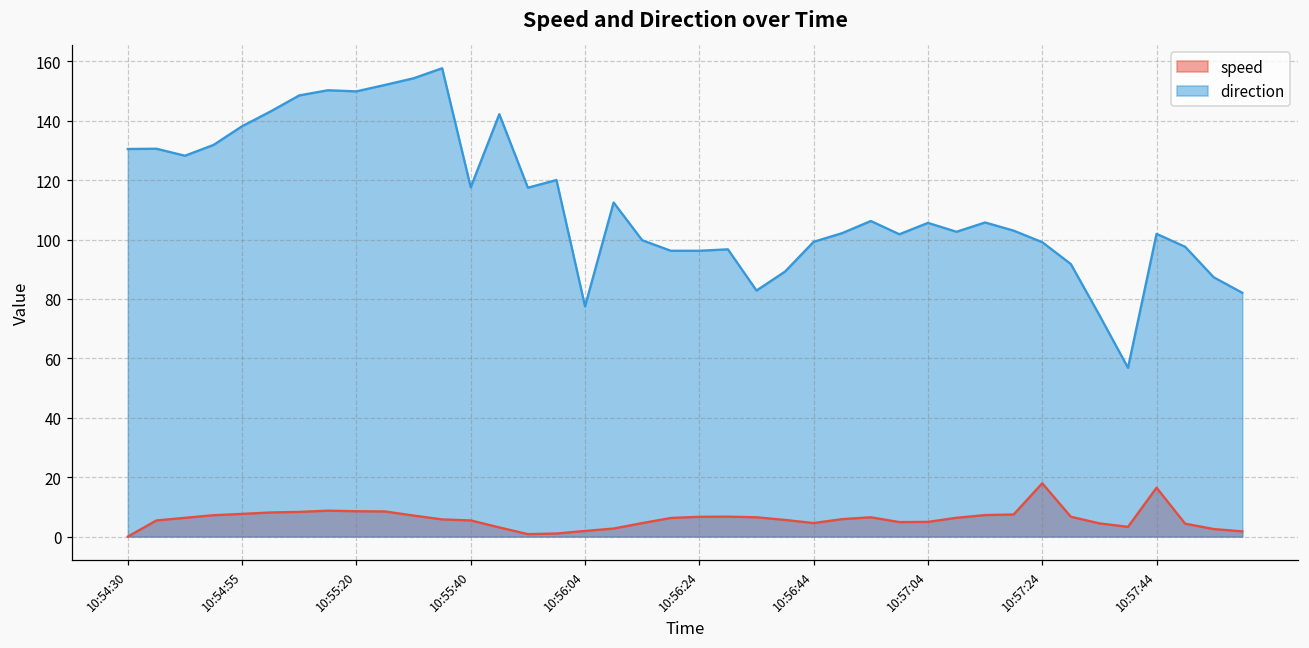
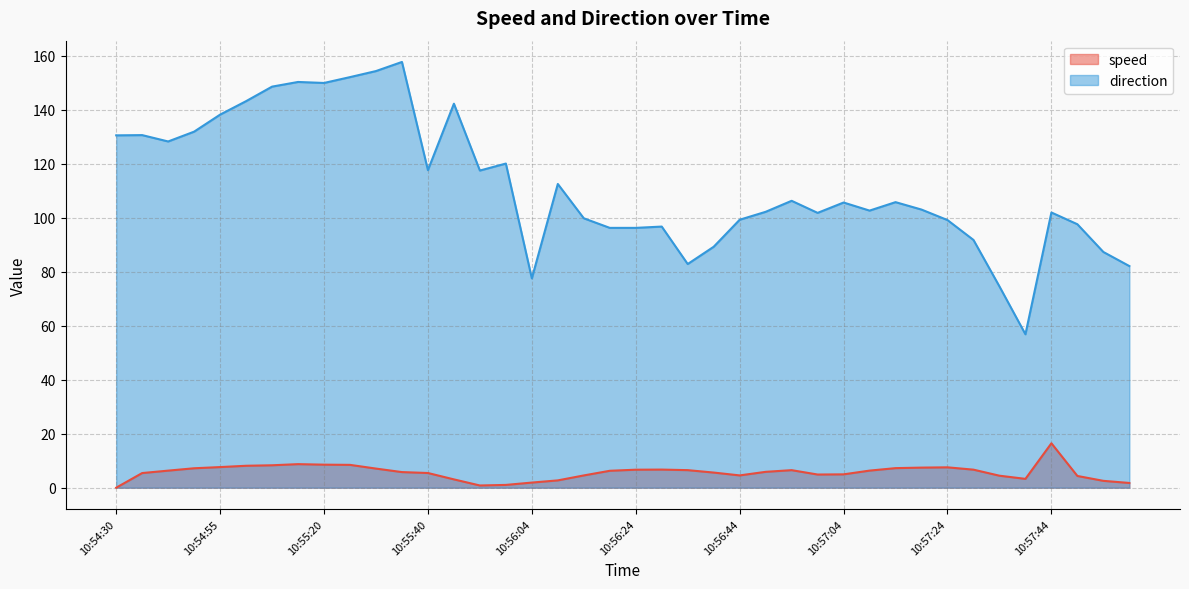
speed, 10:57:24: 18 -> 8
